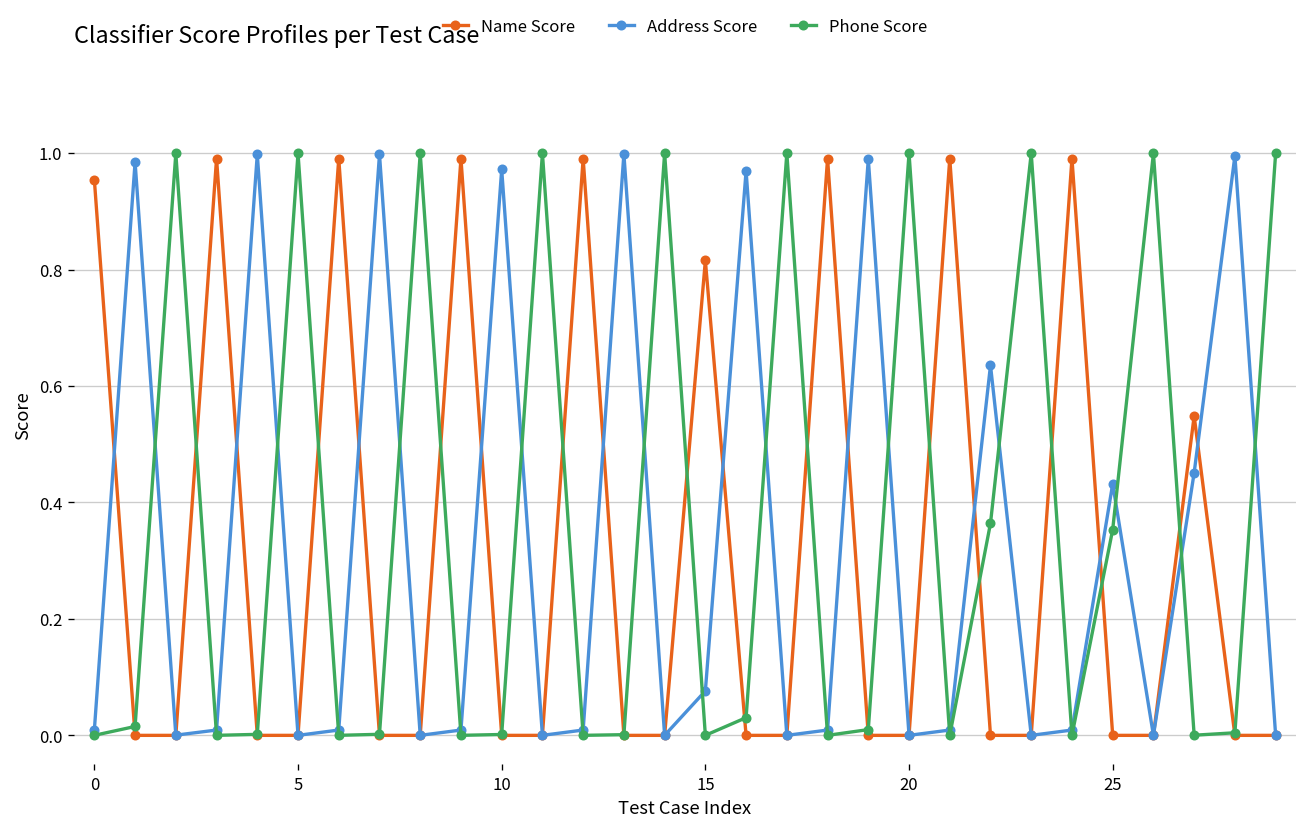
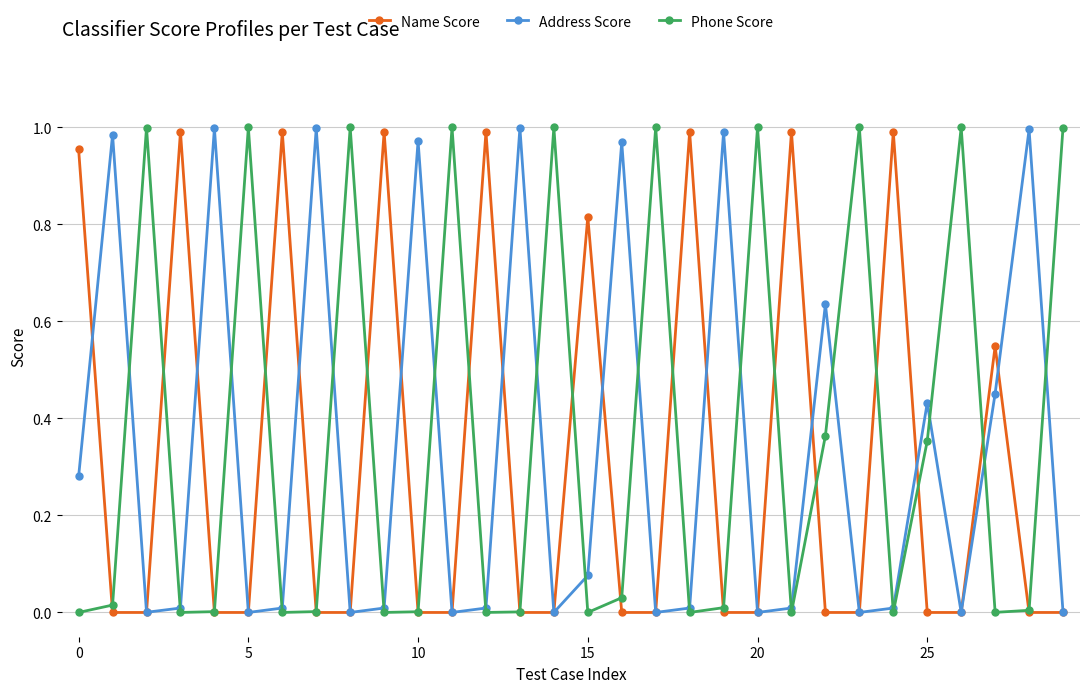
Address Score, 0: 0.01 -> 0.28
